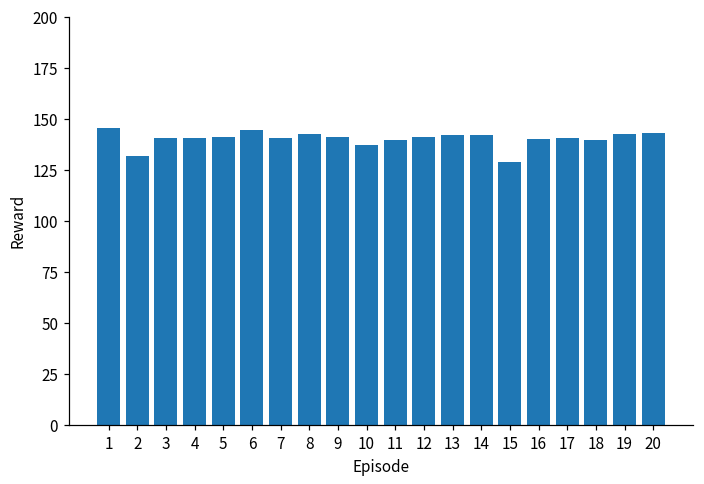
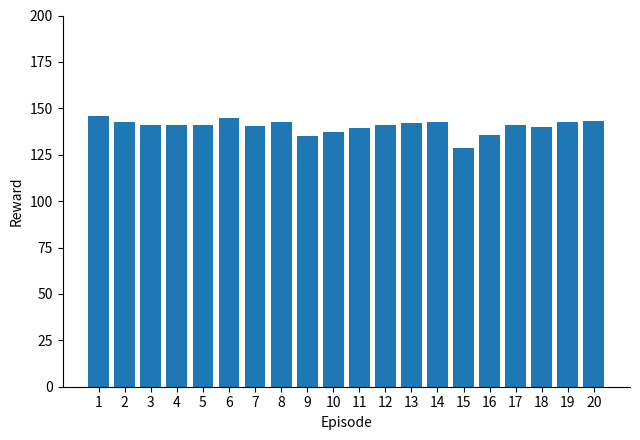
2: 132 -> 143
9: 141 -> 135
16: 140 -> 135
